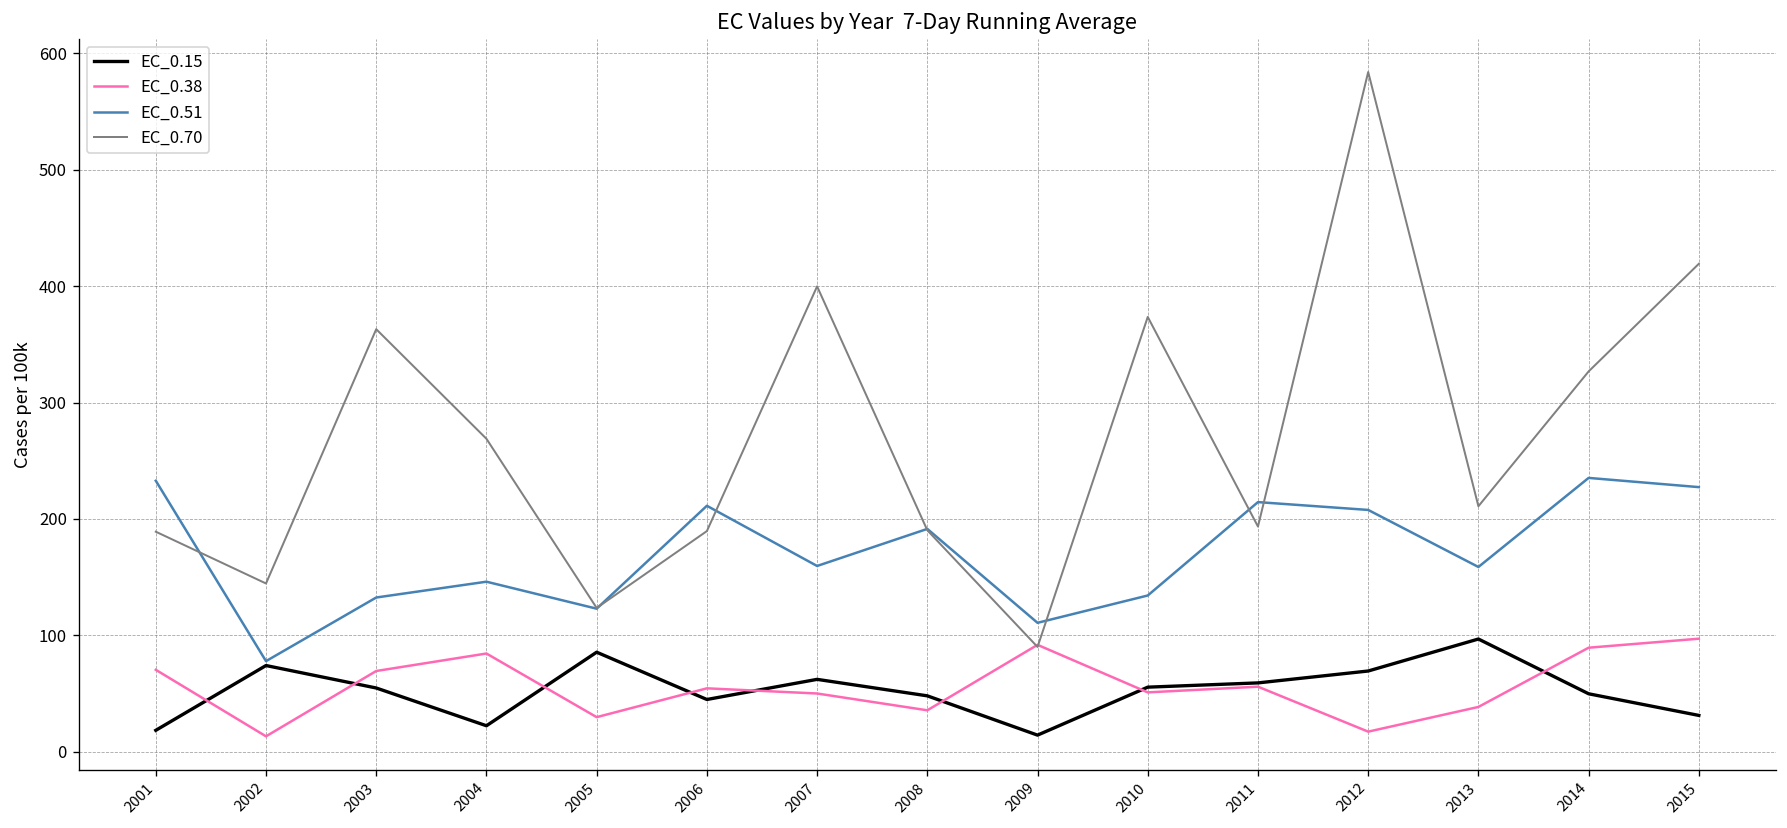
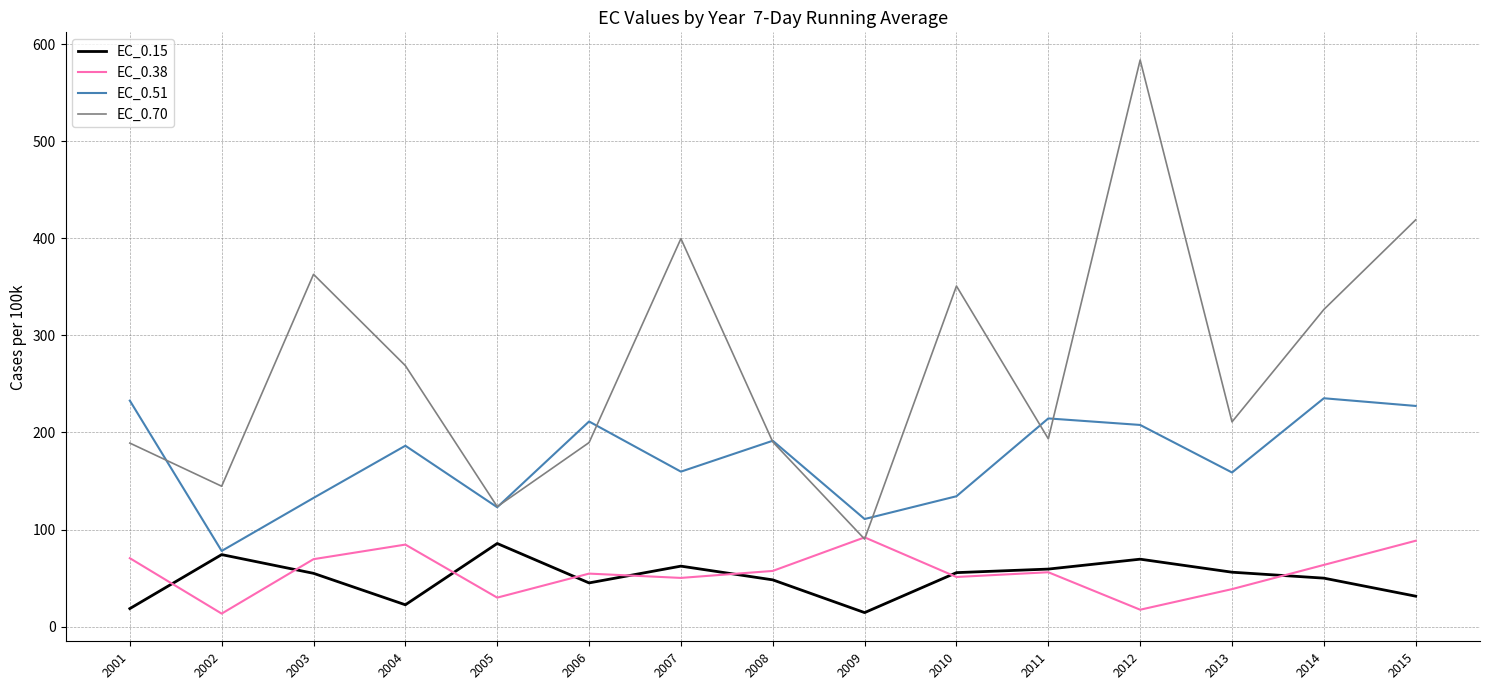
EC_0.51, 2004: 150 -> 190
EC_0.38, 2008: 40 -> 60
EC_0.70, 2010: 370 -> 350
EC_0.15, 2013: 100 -> 60
EC_0.38, 2014: 90 -> 60
EC_0.38, 2015: 100 -> 90
